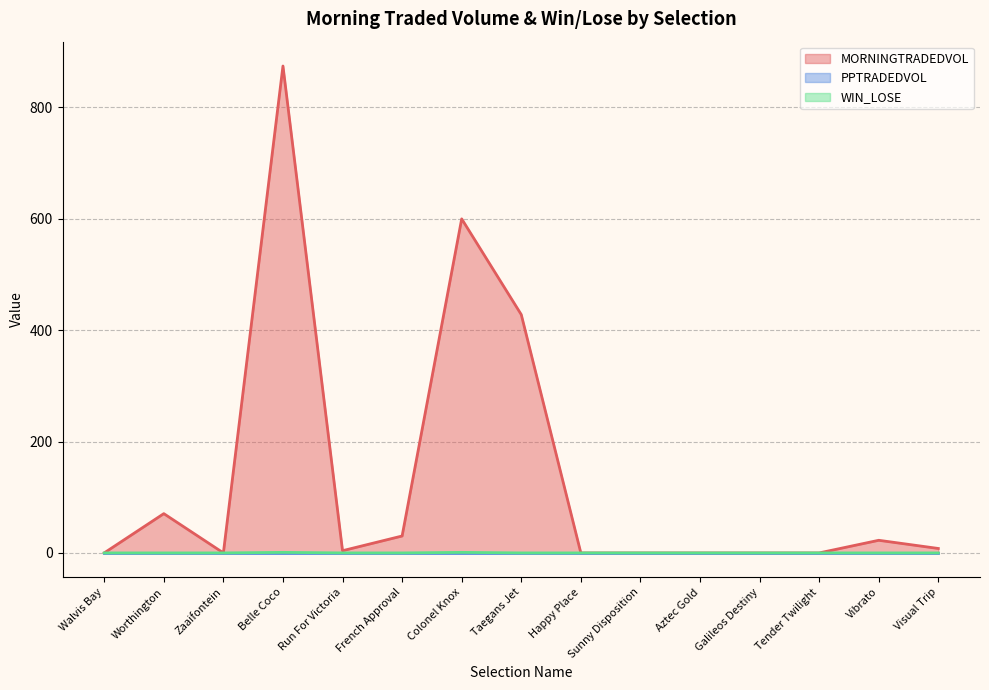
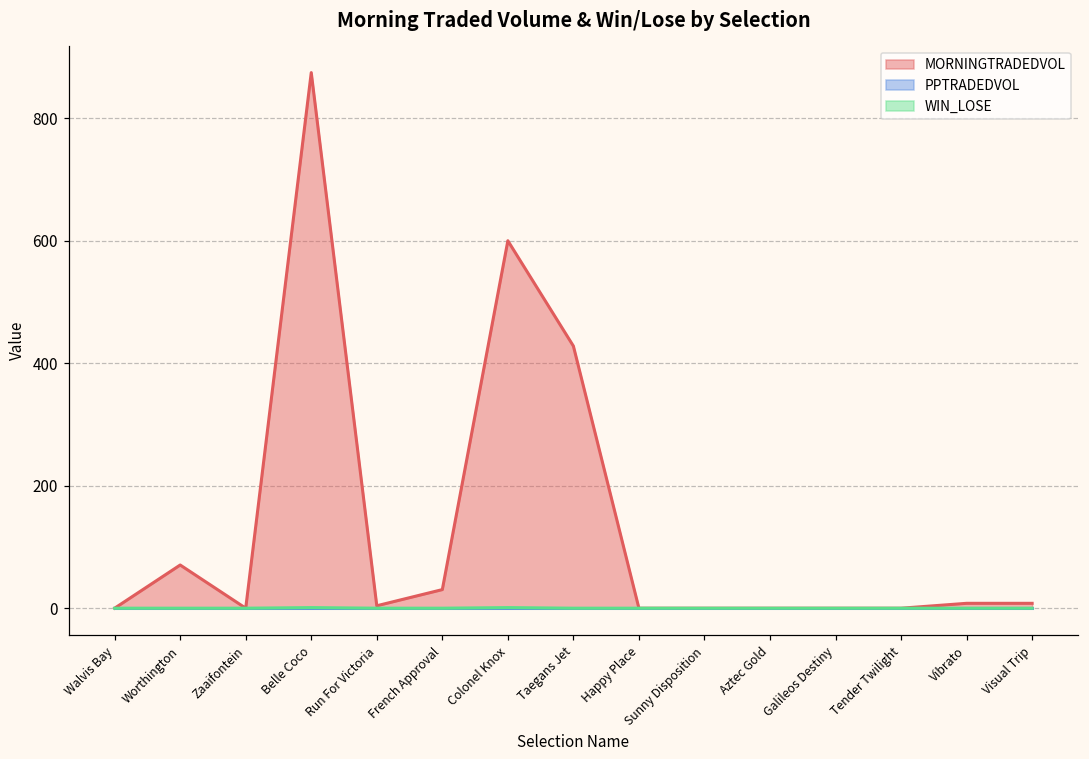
MORNINGTRADEDVOL, Vibrato: 20 -> 10
